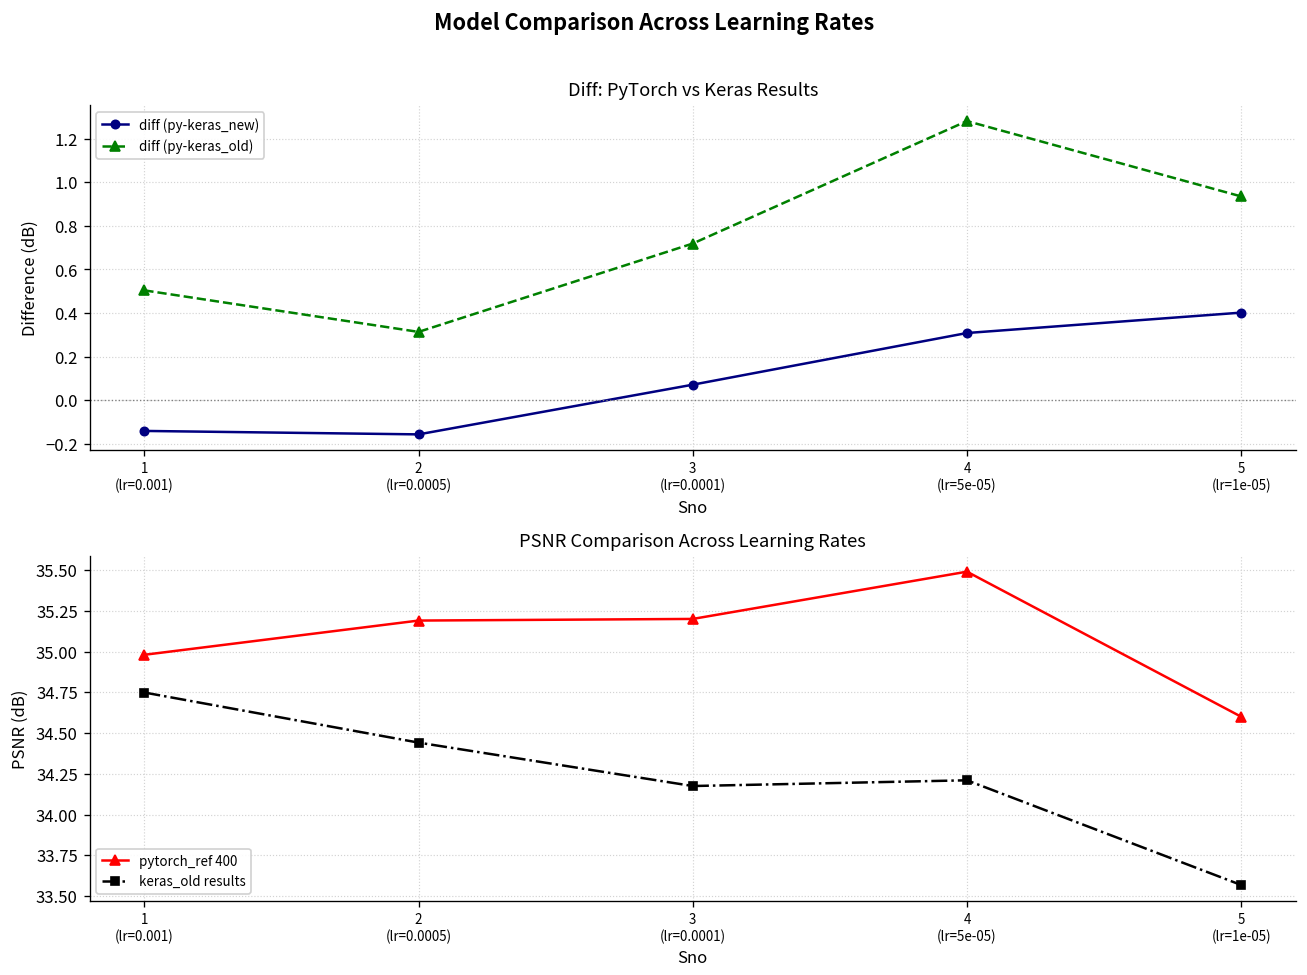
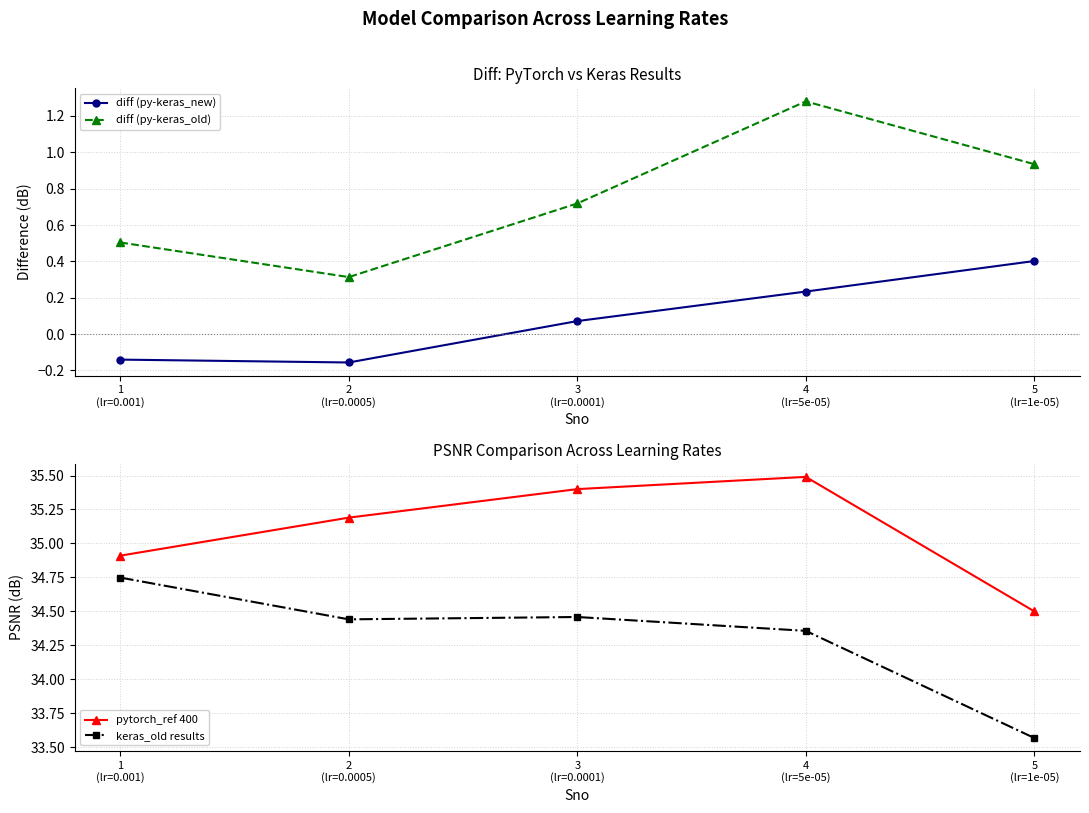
Diff: PyTorch vs Keras Results, diff (py-keras_new), 4 (lr=5e-05): 0.31 -> 0.23
PSNR Comparison Across Learning Rates, pytorch_ref 400, 1 (lr=0.001): 34.98 -> 34.91
PSNR Comparison Across Learning Rates, pytorch_ref 400, 3 (lr=0.0001): 35.2 -> 35.4
PSNR Comparison Across Learning Rates, keras_old results, 3 (lr=0.0001): 34.17 -> 34.46
PSNR Comparison Across Learning Rates, keras_old results, 4 (lr=5e-05): 34.21 -> 34.36
PSNR Comparison Across Learning Rates, pytorch_ref 400, 5 (lr=1e-05): 34.6 -> 34.5
